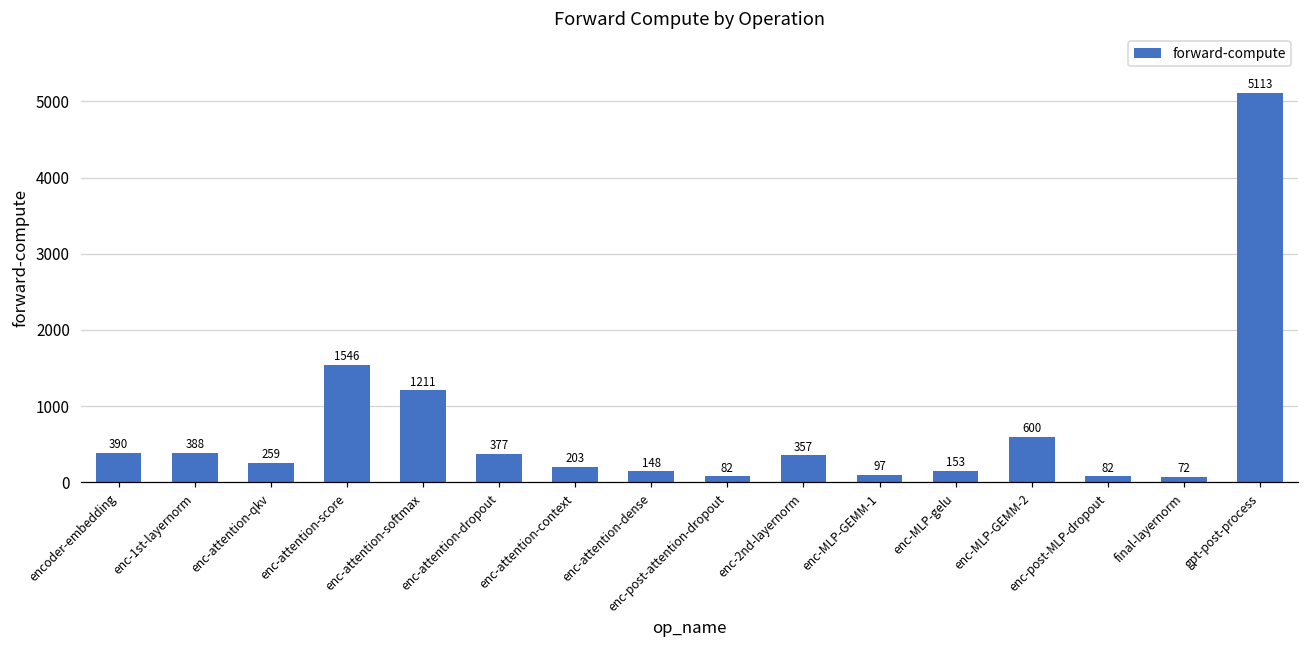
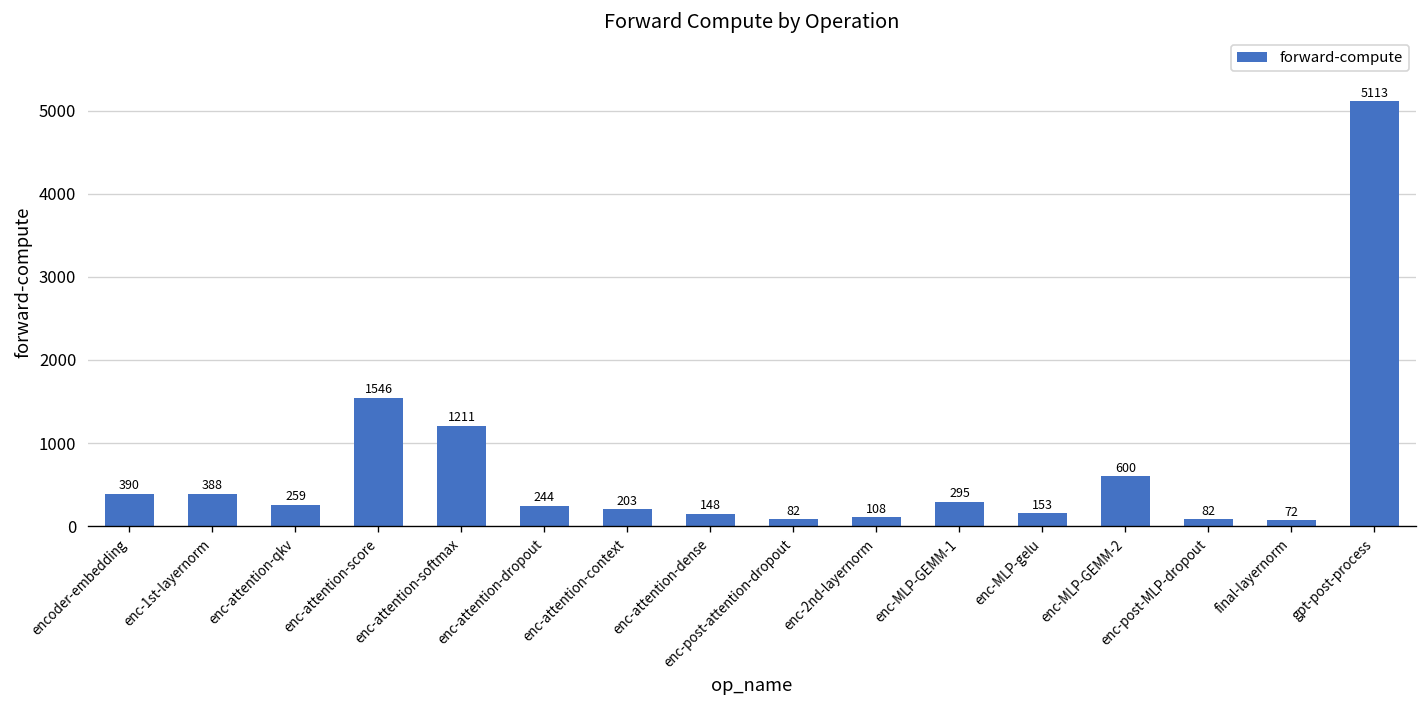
enc-attention-dropout: 377 -> 244
enc-2nd-layernorm: 357 -> 108
enc-MLP-GEMM-1: 97 -> 295
